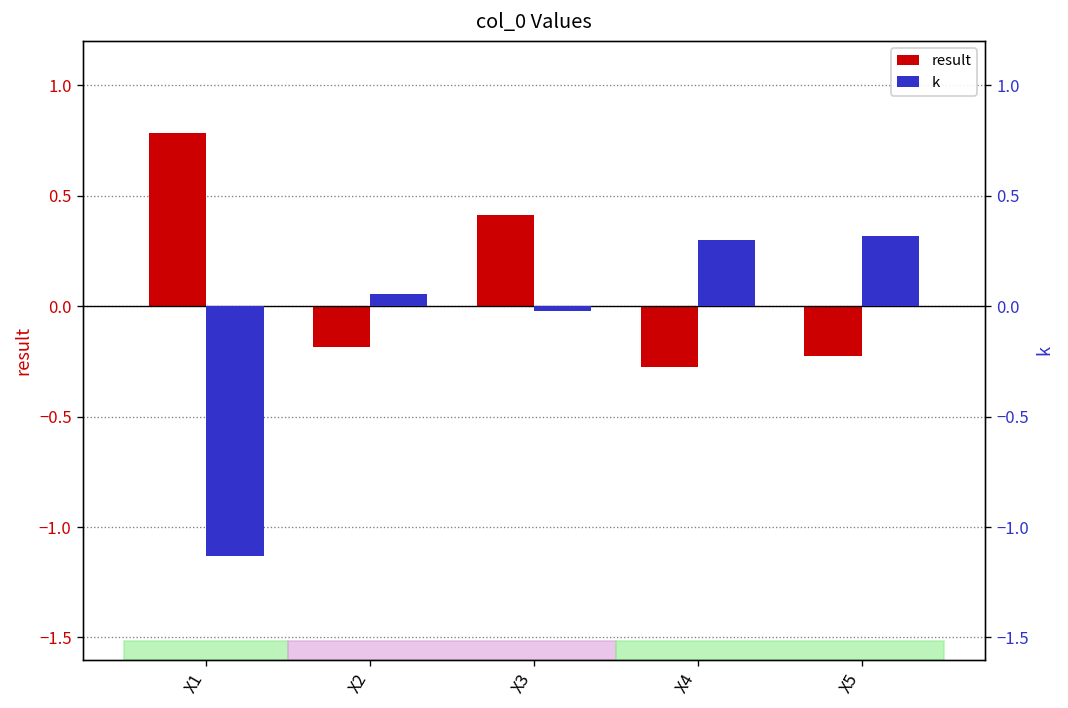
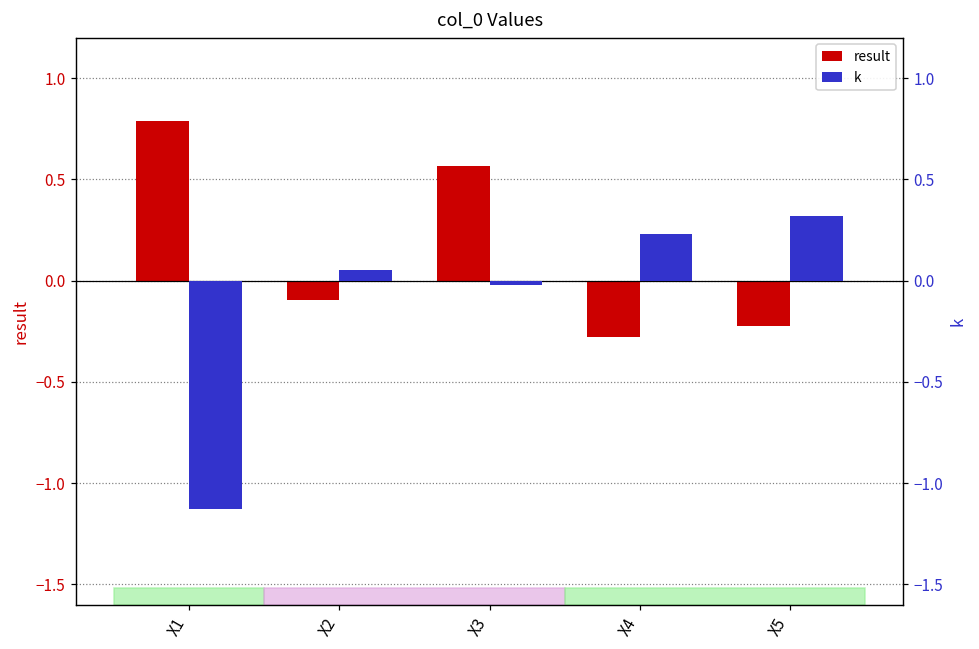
result, X2: -0.19 -> -0.10
result, X3: 0.41 -> 0.56
k, X4: 0.30 -> 0.23
